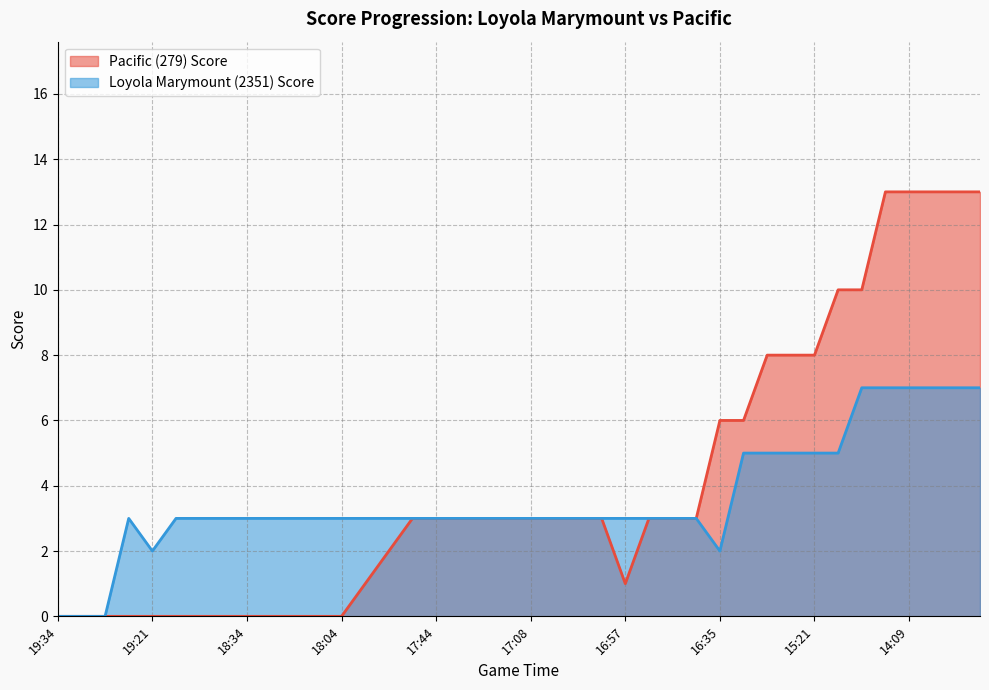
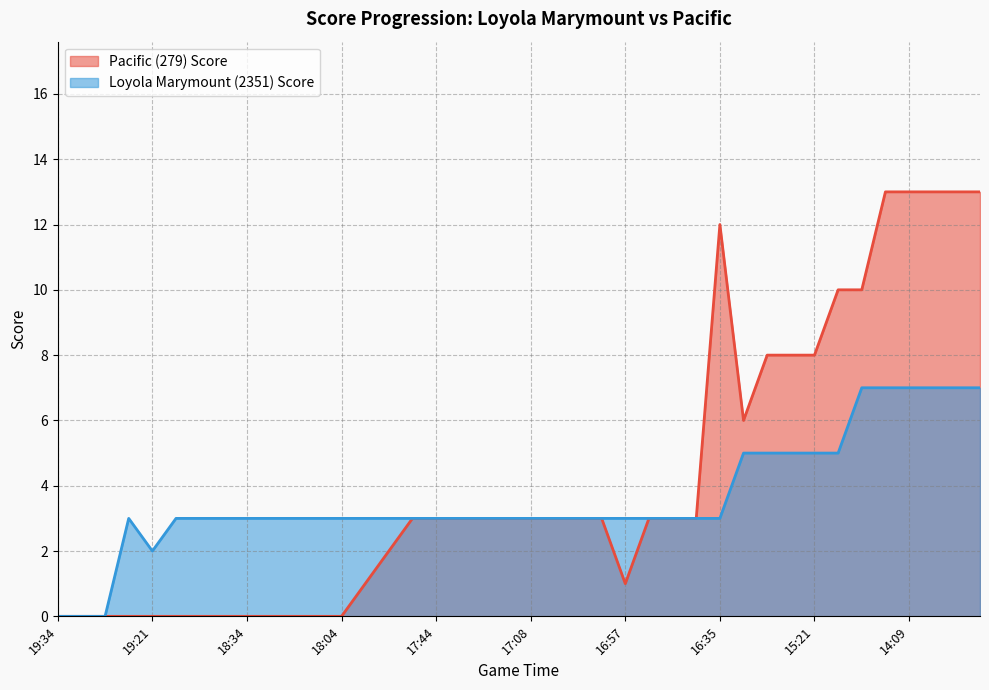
Pacific (279) Score, 16:35: 6 -> 12
Loyola Marymount (2351) Score, 16:35: 2 -> 3
